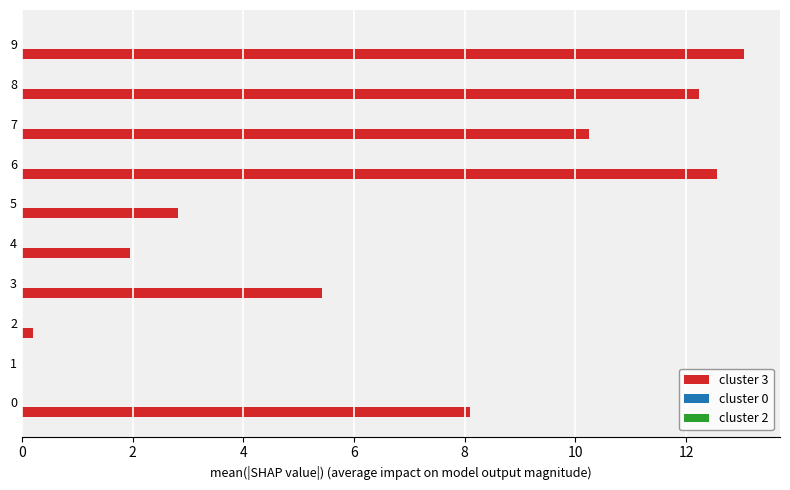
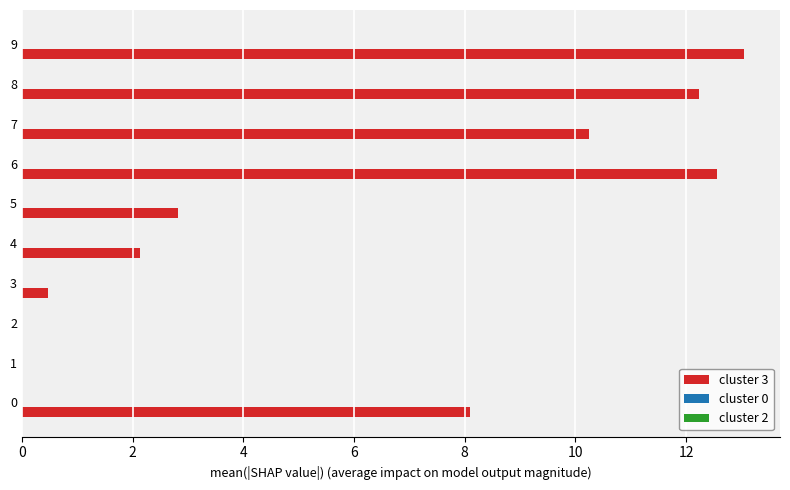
cluster 3, 4: 2.0 -> 2.1
cluster 3, 3: 5.4 -> 0.5
cluster 3, 2: 0.2 -> 0.0
